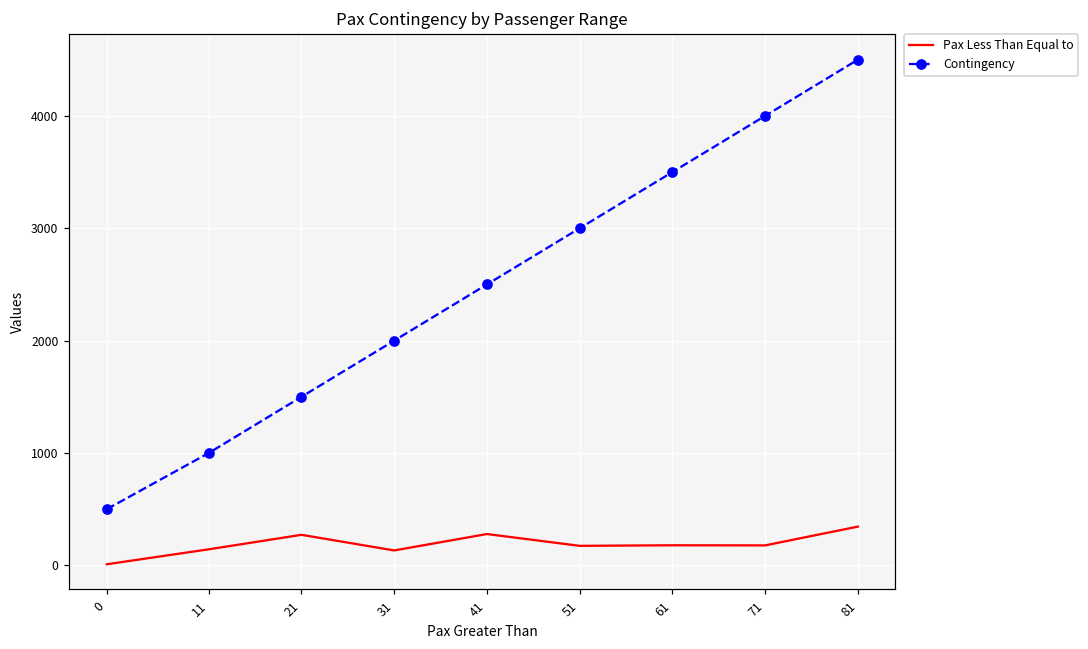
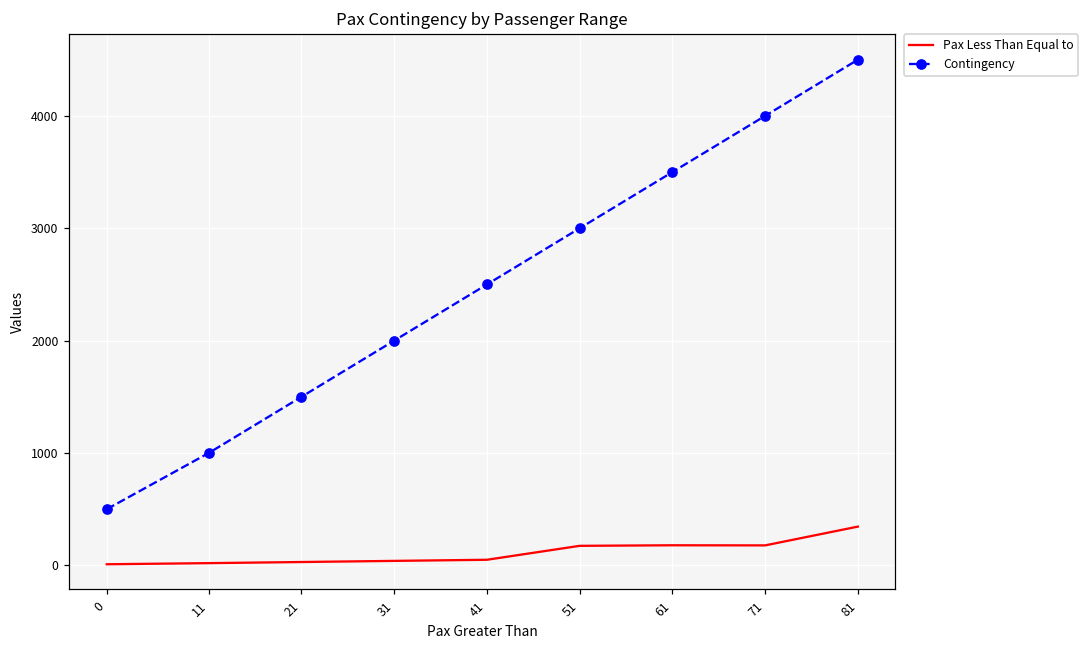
Pax Less Than Equal to, 11: 140 -> 20
Pax Less Than Equal to, 21: 270 -> 30
Pax Less Than Equal to, 31: 130 -> 40
Pax Less Than Equal to, 41: 280 -> 50
